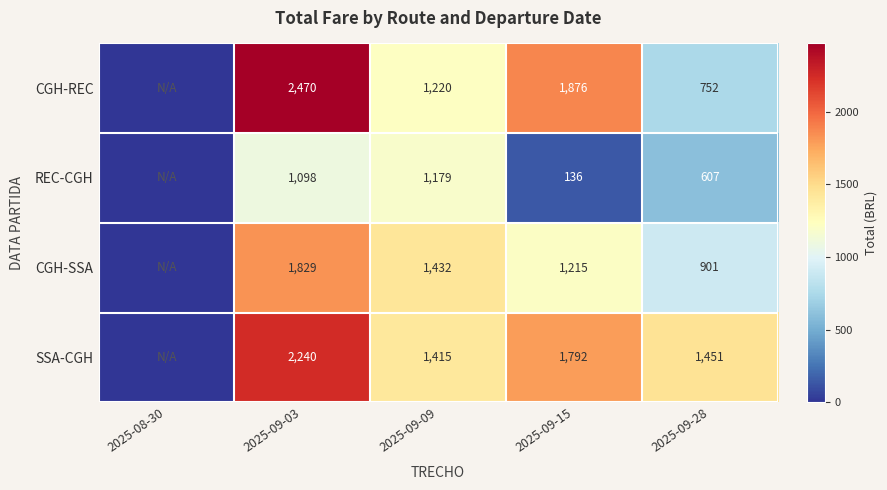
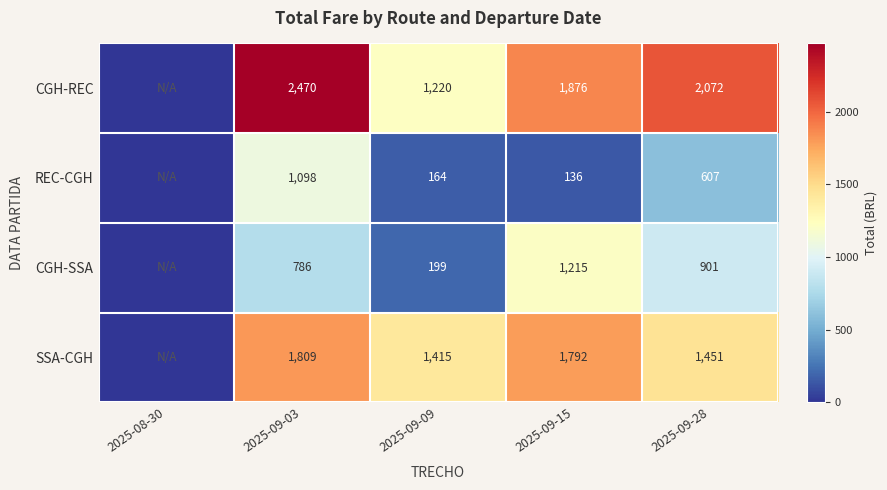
CGH-REC, 2025-09-28: 752 -> 2,072
REC-CGH, 2025-09-09: 1,179 -> 164
CGH-SSA, 2025-09-03: 1,829 -> 786
CGH-SSA, 2025-09-09: 1,432 -> 199
SSA-CGH, 2025-09-03: 2,240 -> 1,809
